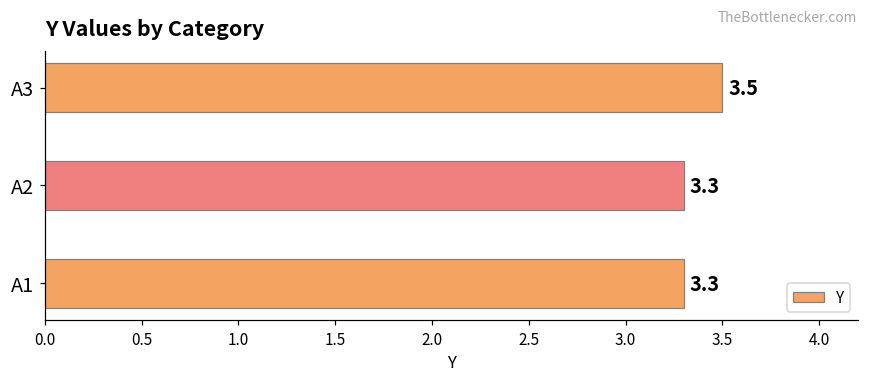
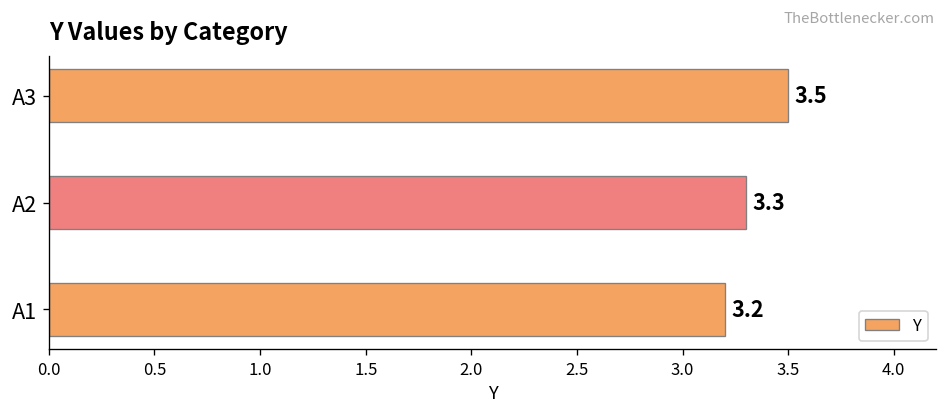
A1: 3.3 -> 3.2
